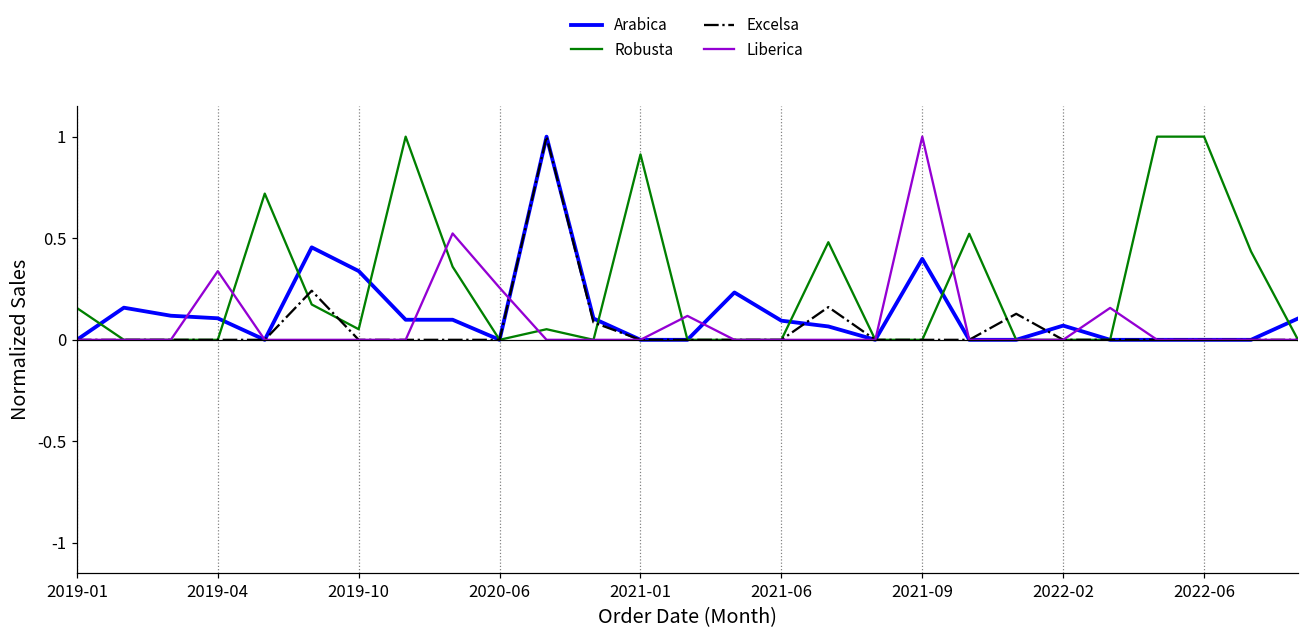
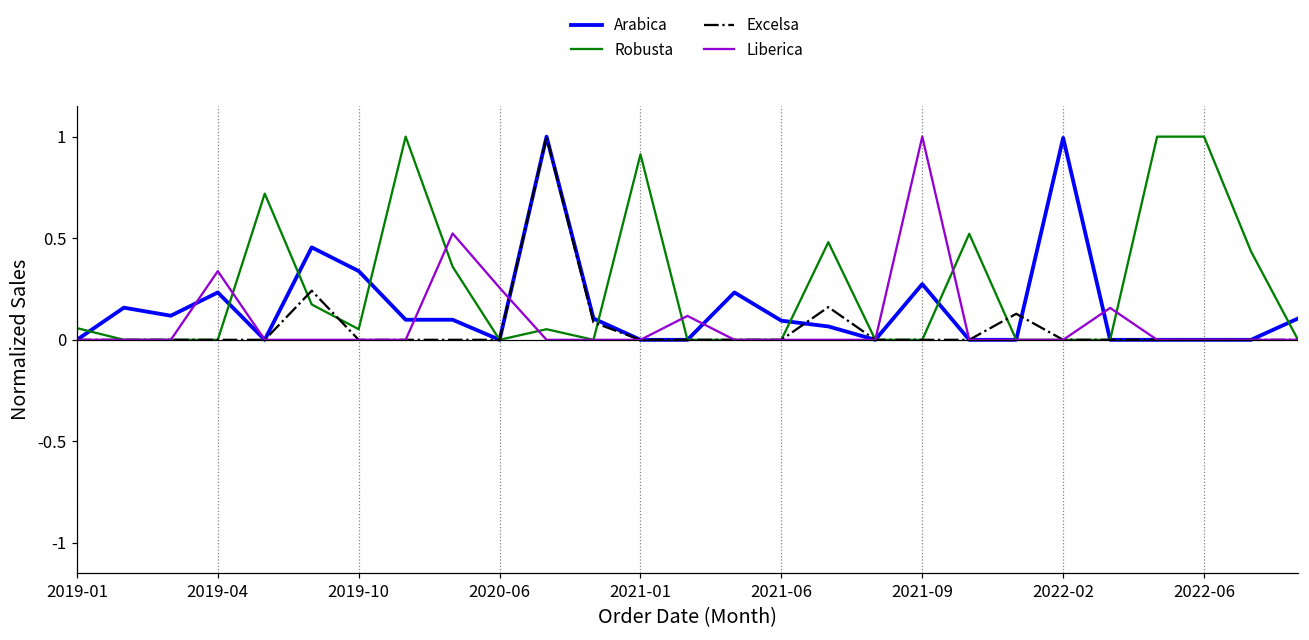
Robusta, 2019-01: 0.16 -> 0.06
Arabica, 2019-04: 0.11 -> 0.23
Arabica, 2021-09: 0.40 -> 0.27
Arabica, 2022-02: 0.07 -> 0.99
